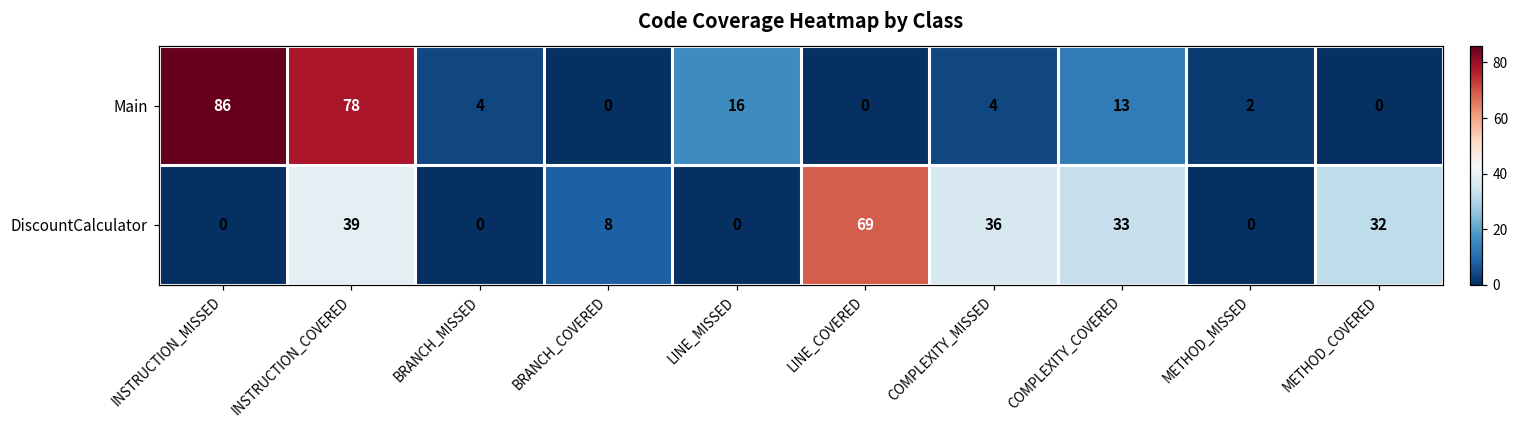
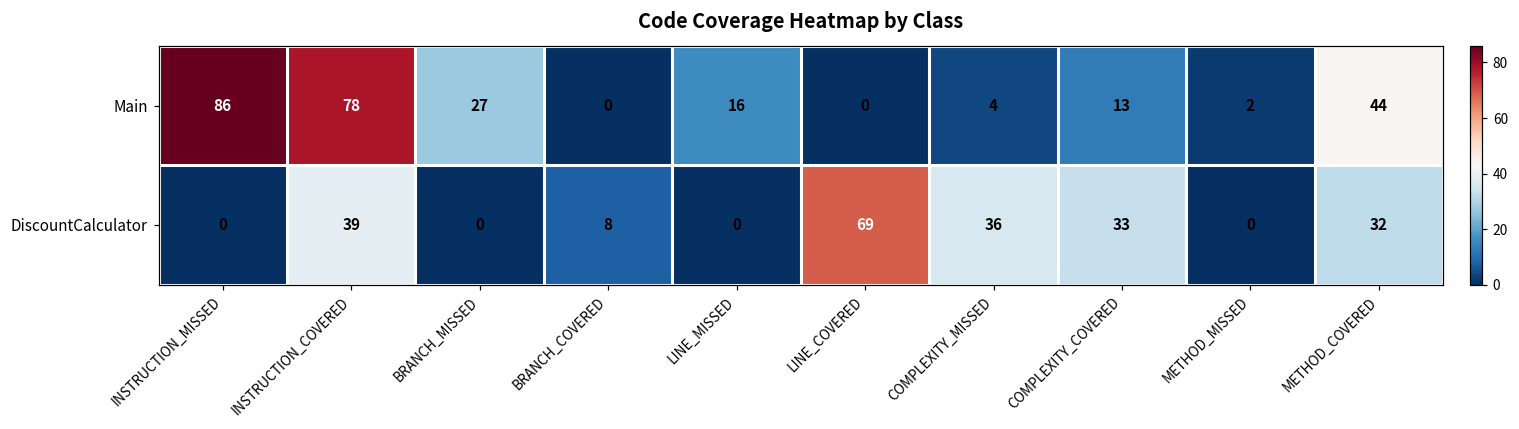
Main, BRANCH_MISSED: 4 -> 27
Main, METHOD_COVERED: 0 -> 44
